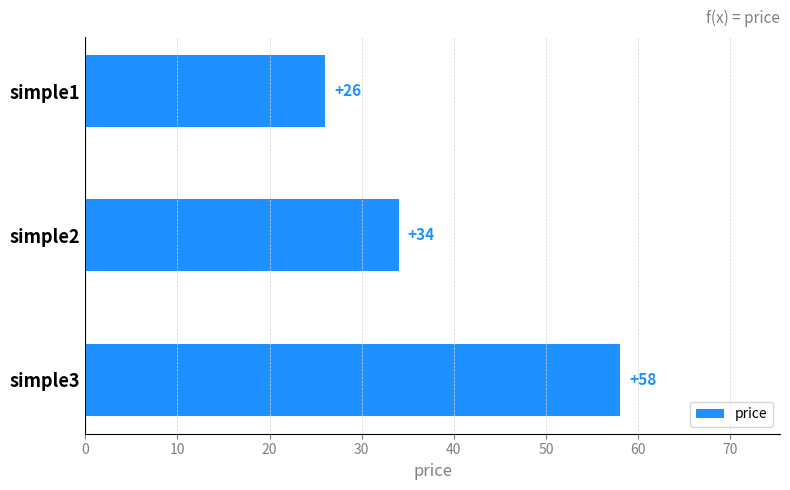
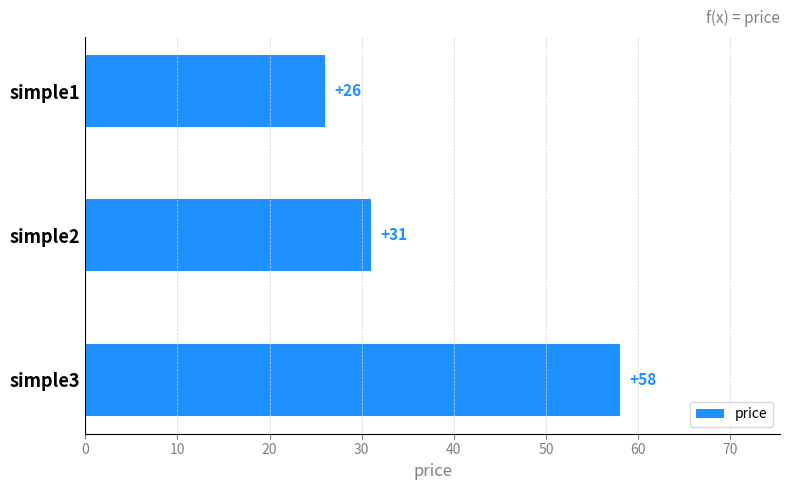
simple2: +34 -> +31
